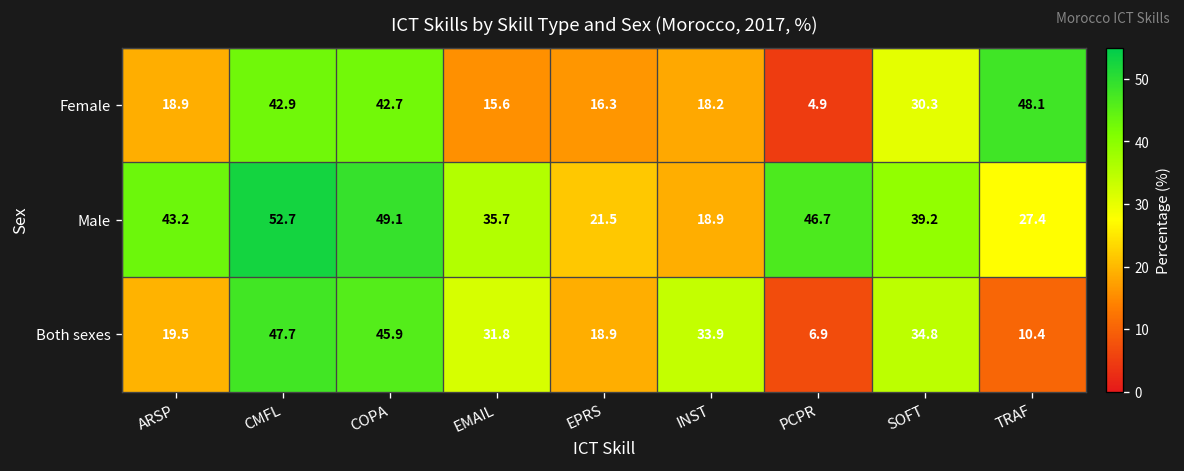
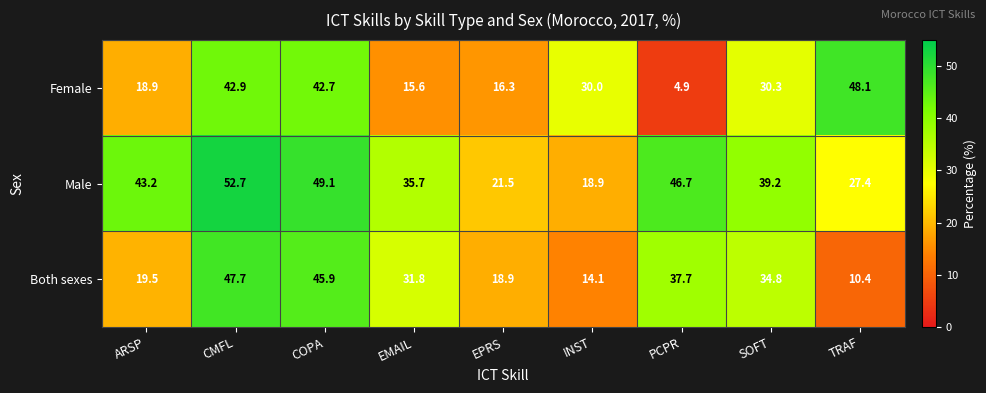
Female, INST: 18.2 -> 30.0
Both sexes, INST: 33.9 -> 14.1
Both sexes, PCPR: 6.9 -> 37.7
